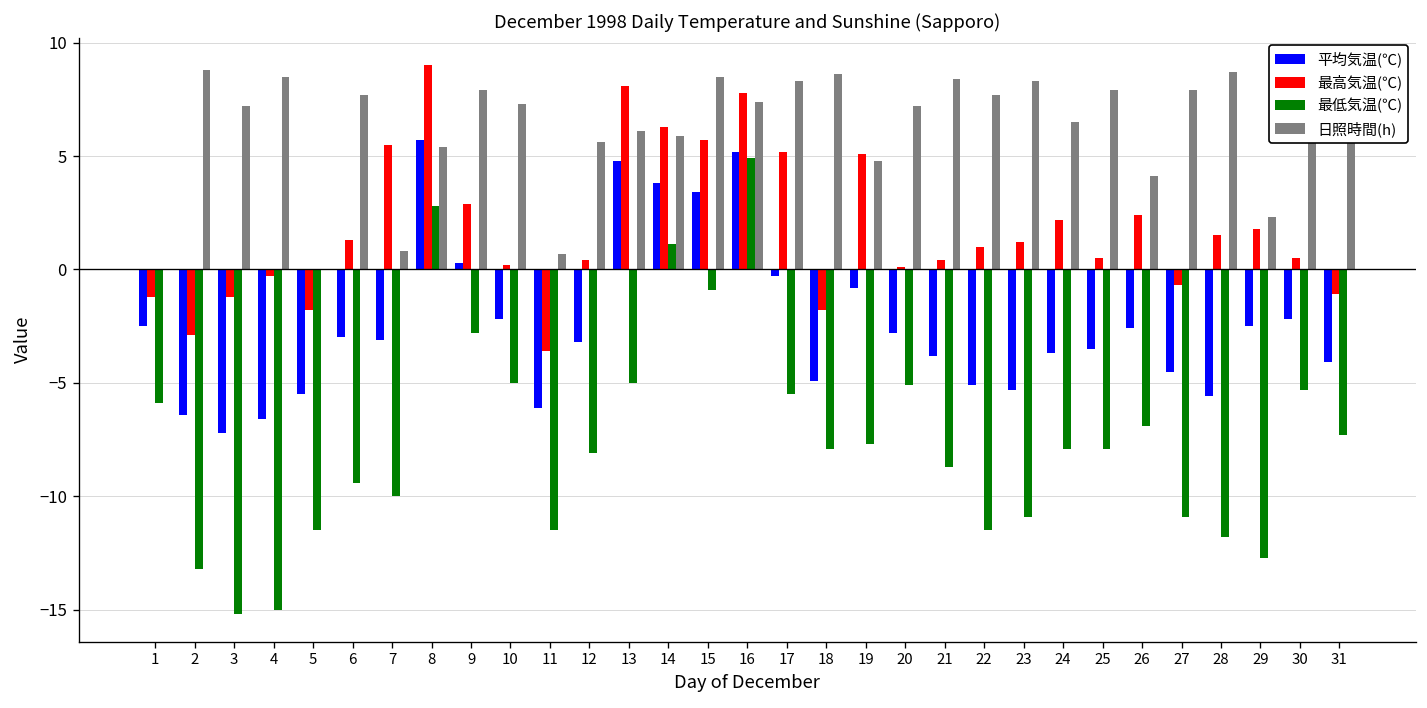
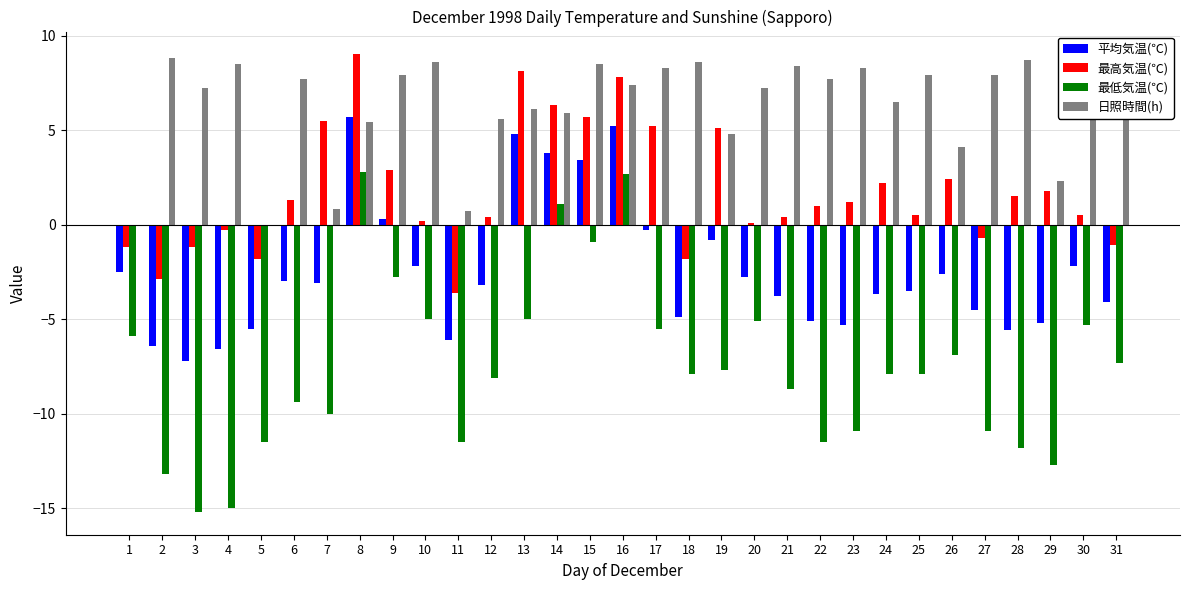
日照時間(h), 10: 7.3 -> 8.6
最低気温(℃), 16: 4.9 -> 2.7
平均気温(℃), 29: -2.5 -> -5.2
